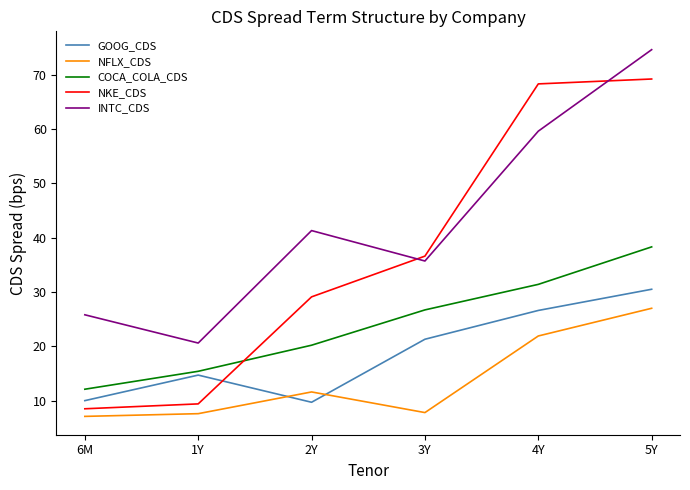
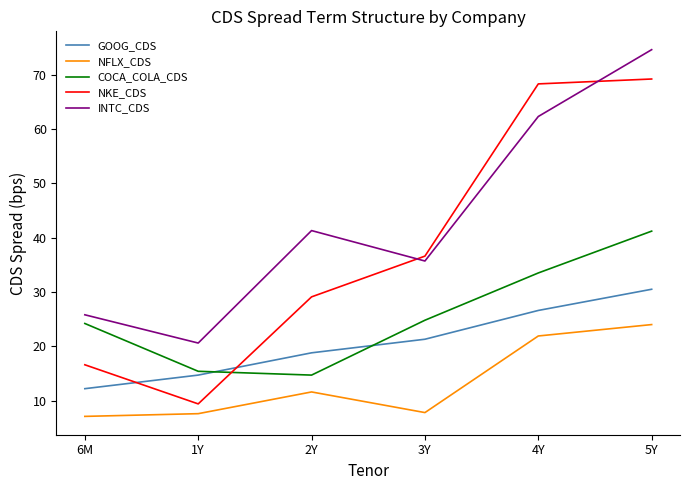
GOOG_CDS, 6M: 10 -> 12
COCA_COLA_CDS, 6M: 12 -> 24
NKE_CDS, 6M: 9 -> 17
GOOG_CDS, 2Y: 10 -> 19
COCA_COLA_CDS, 2Y: 20 -> 15
COCA_COLA_CDS, 3Y: 27 -> 25
COCA_COLA_CDS, 4Y: 31 -> 34
INTC_CDS, 4Y: 60 -> 62
NFLX_CDS, 5Y: 27 -> 24
COCA_COLA_CDS, 5Y: 38 -> 41
